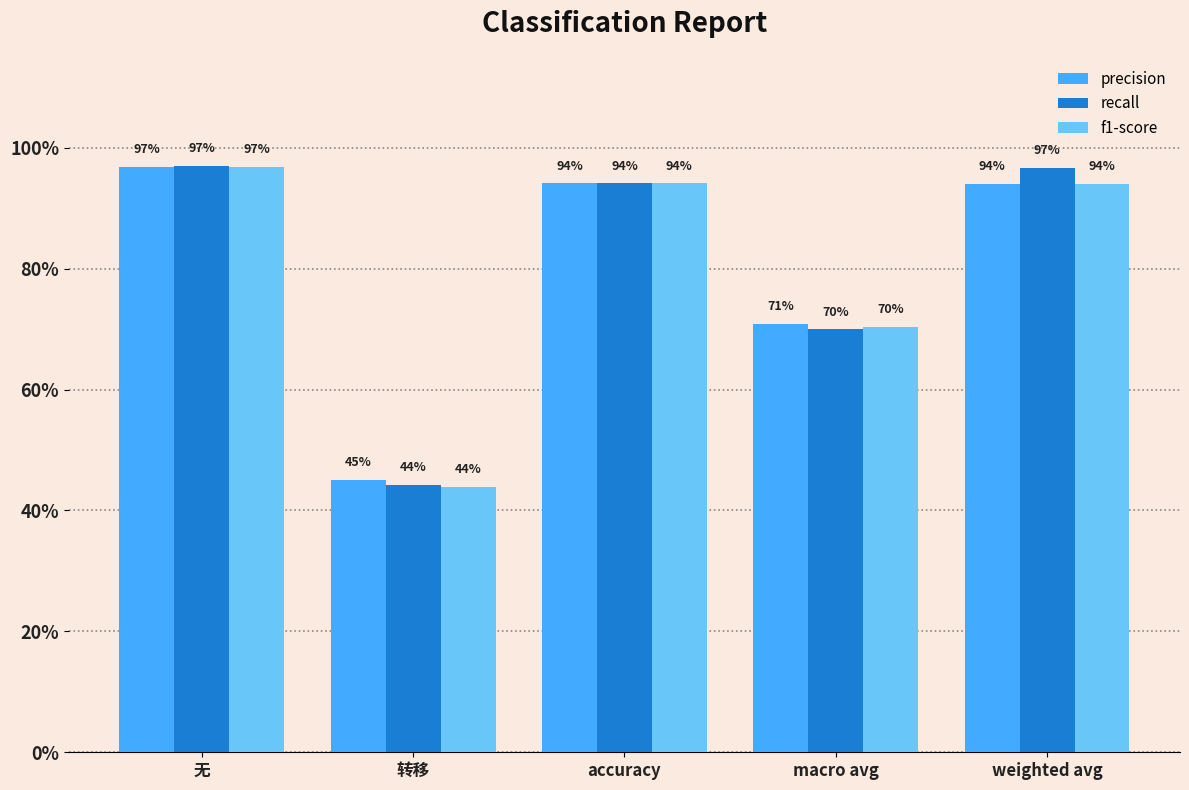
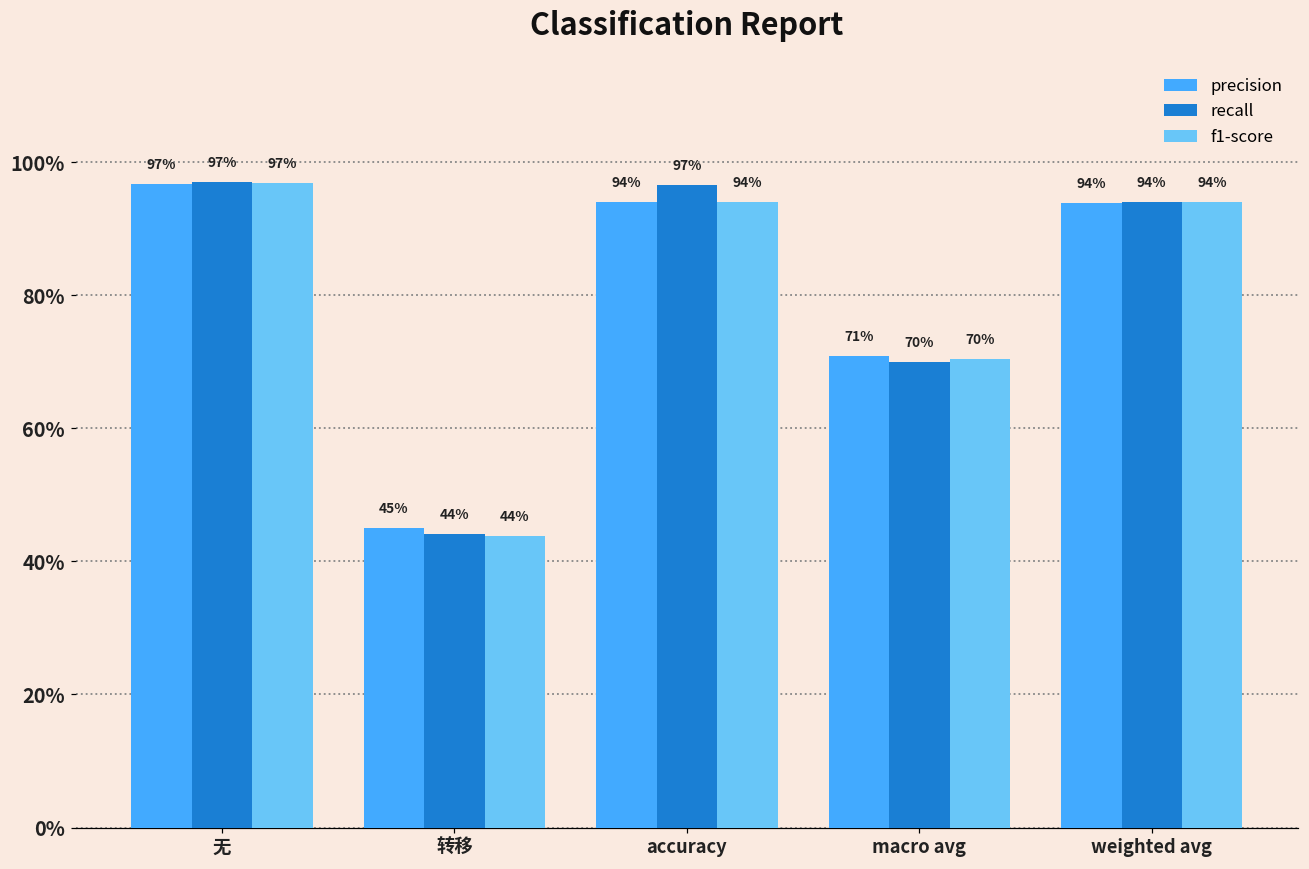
recall, accuracy: 94% -> 97%
recall, weighted avg: 97% -> 94%
